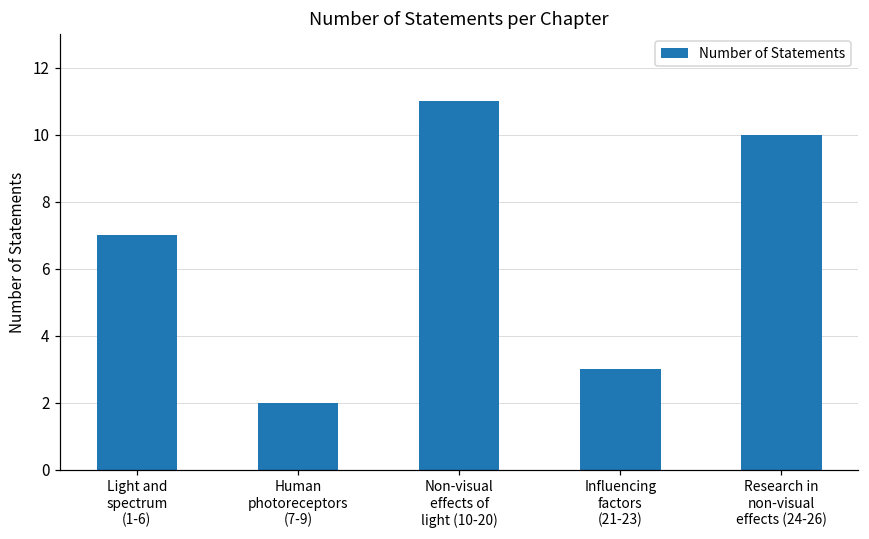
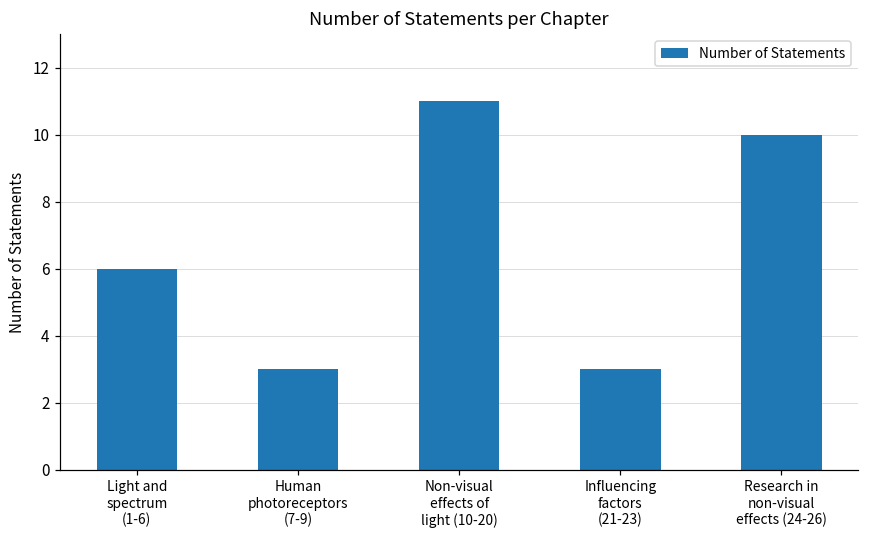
Light and spectrum (1-6): 7 -> 6
Human photoreceptors (7-9): 2 -> 3
